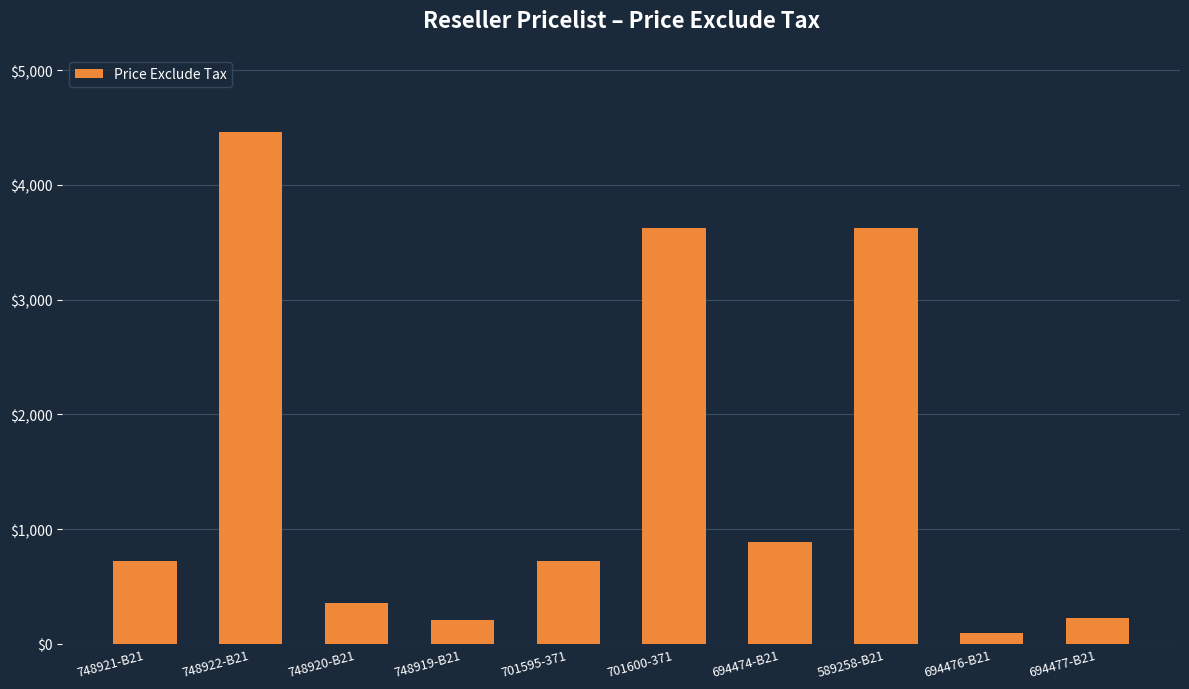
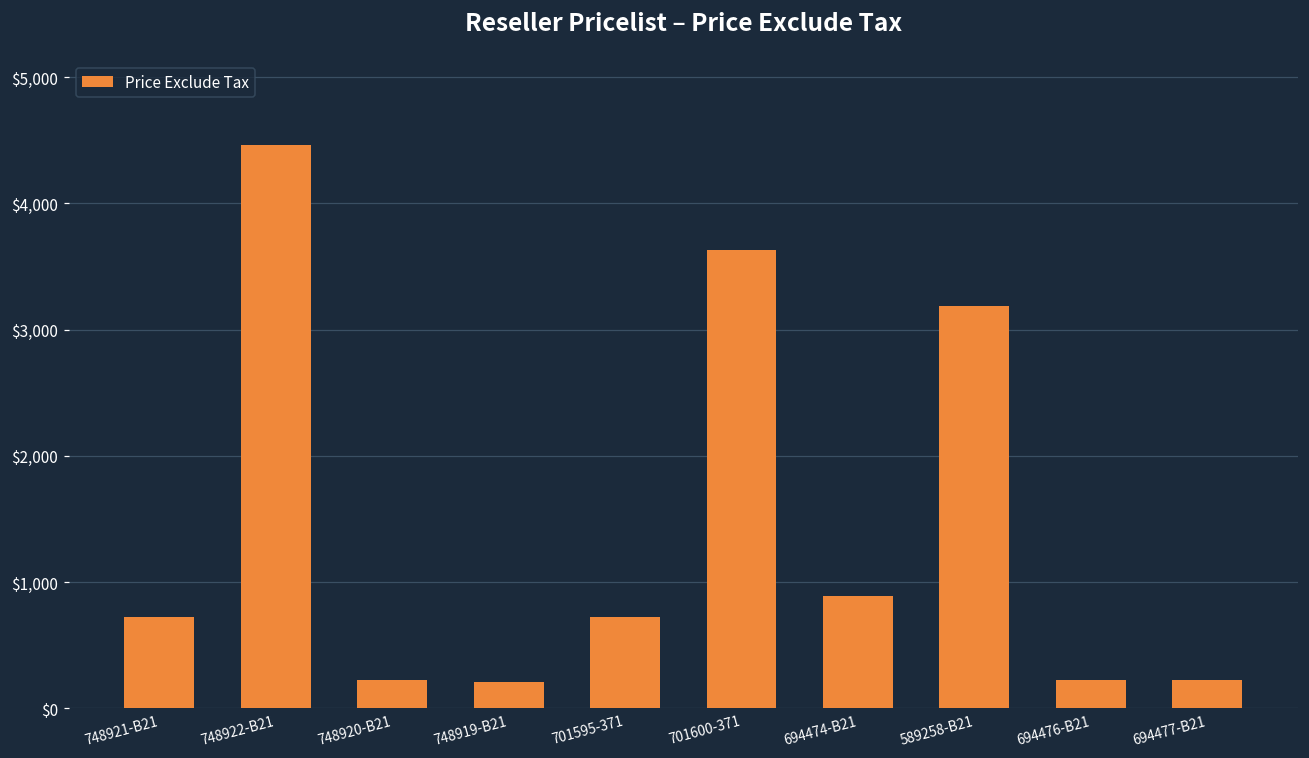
748920-B21: $360 -> $230
589258-B21: $3,630 -> $3,190
694476-B21: $100 -> $230
